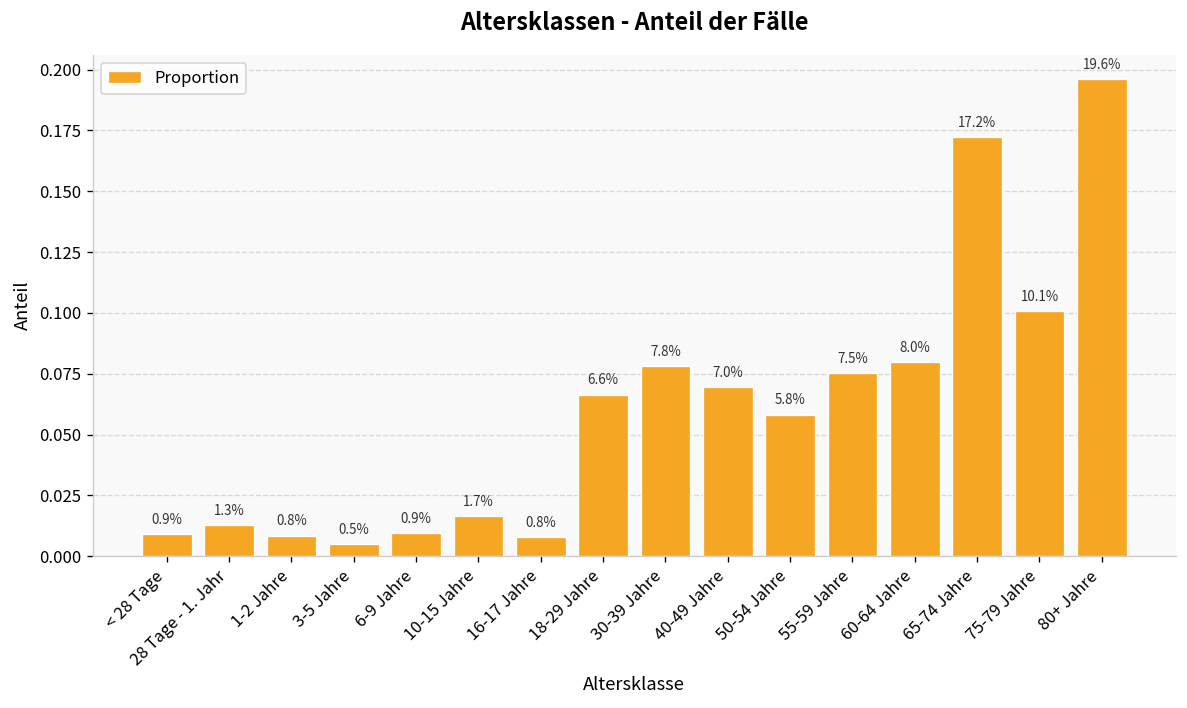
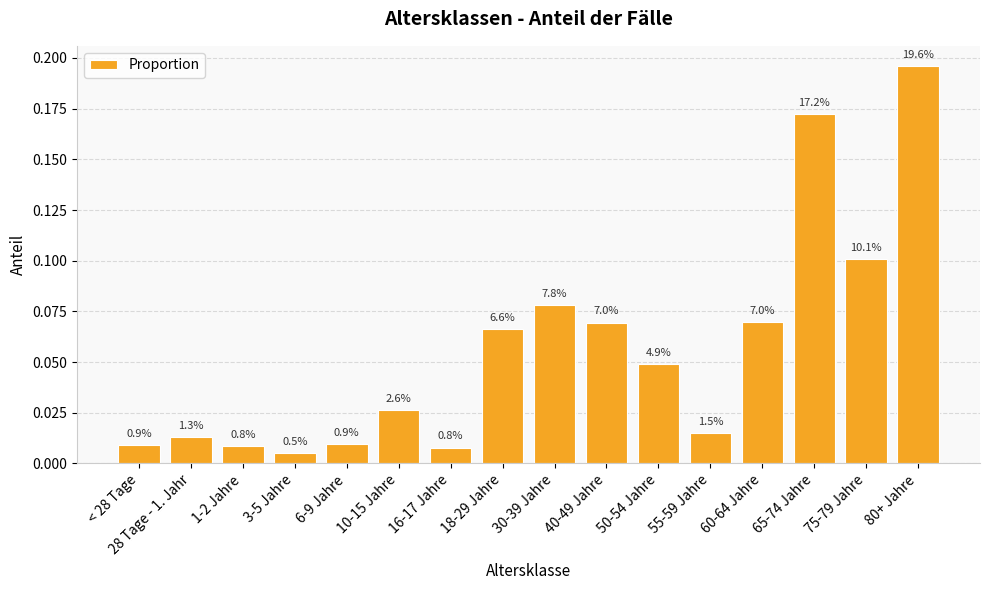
10-15 Jahre: 1.7% -> 2.6%
50-54 Jahre: 5.8% -> 4.9%
55-59 Jahre: 7.5% -> 1.5%
60-64 Jahre: 8.0% -> 7.0%
